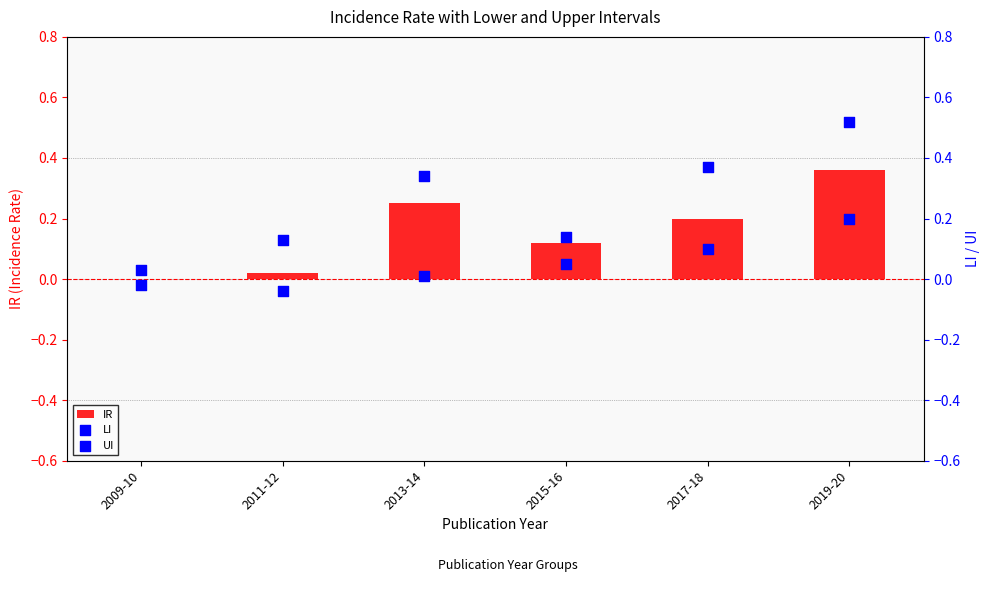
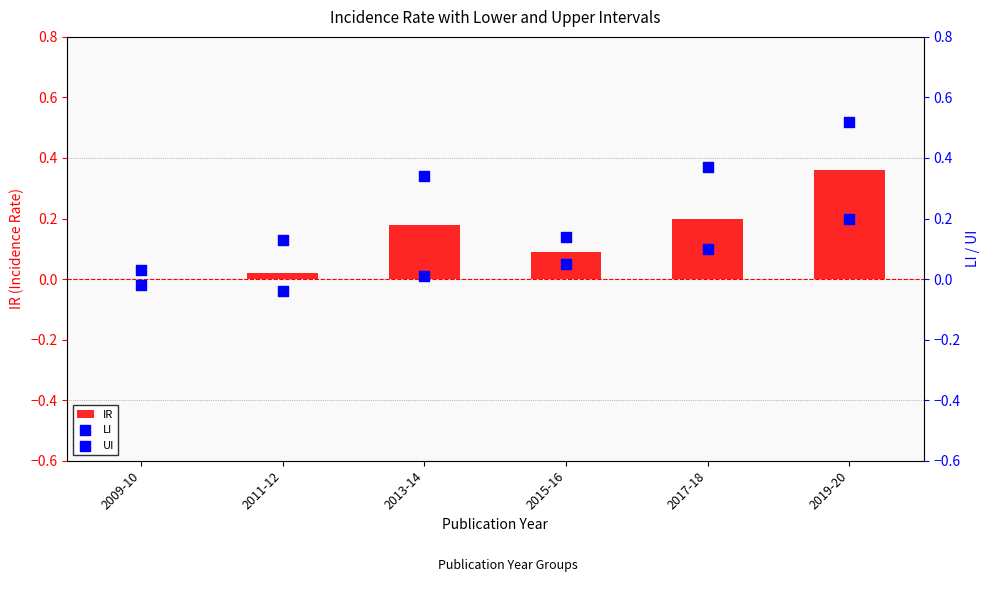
IR, 2013-14: 0.25 -> 0.18
IR, 2015-16: 0.12 -> 0.09
